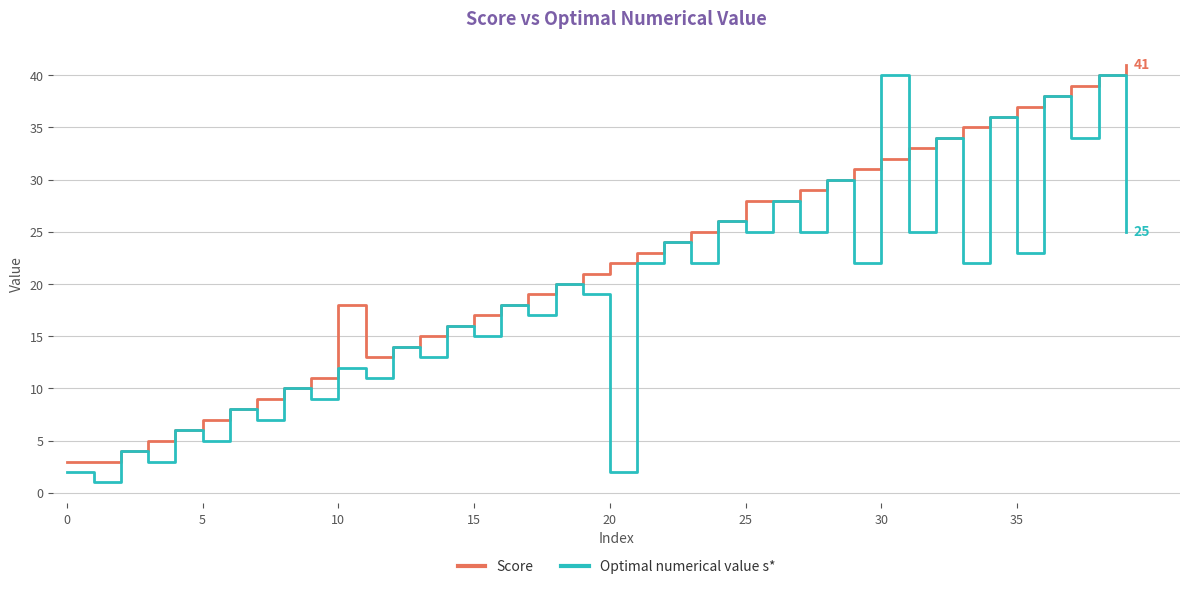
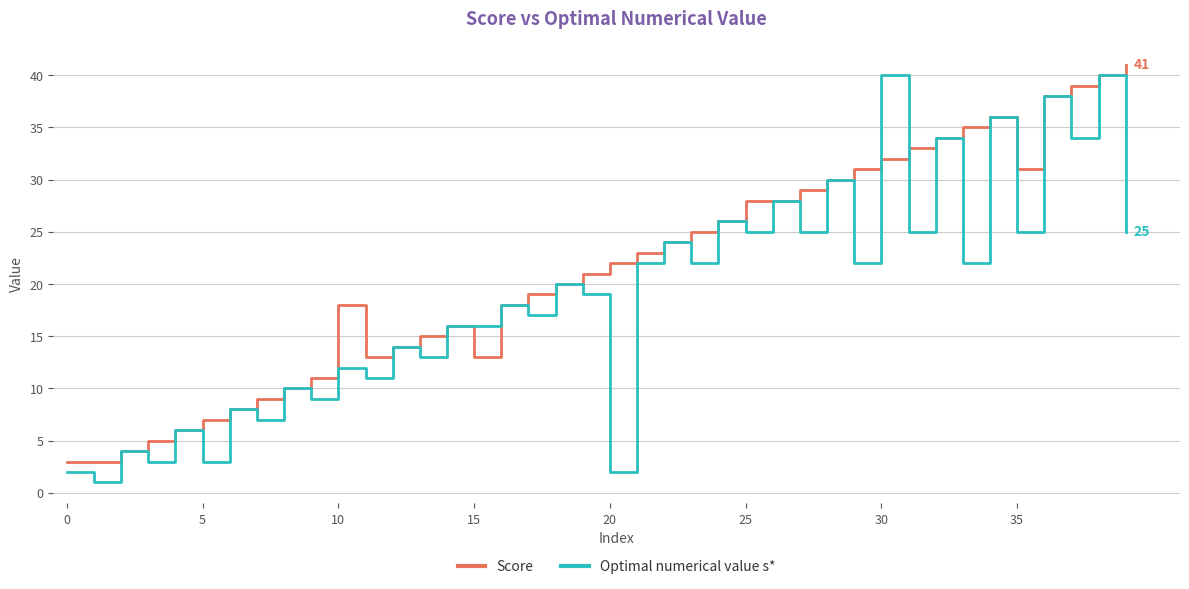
Optimal numerical value s*, 5: 5 -> 3
Score, 15: 17 -> 13
Optimal numerical value s*, 15: 15 -> 16
Score, 35: 37 -> 31
Optimal numerical value s*, 35: 23 -> 25
